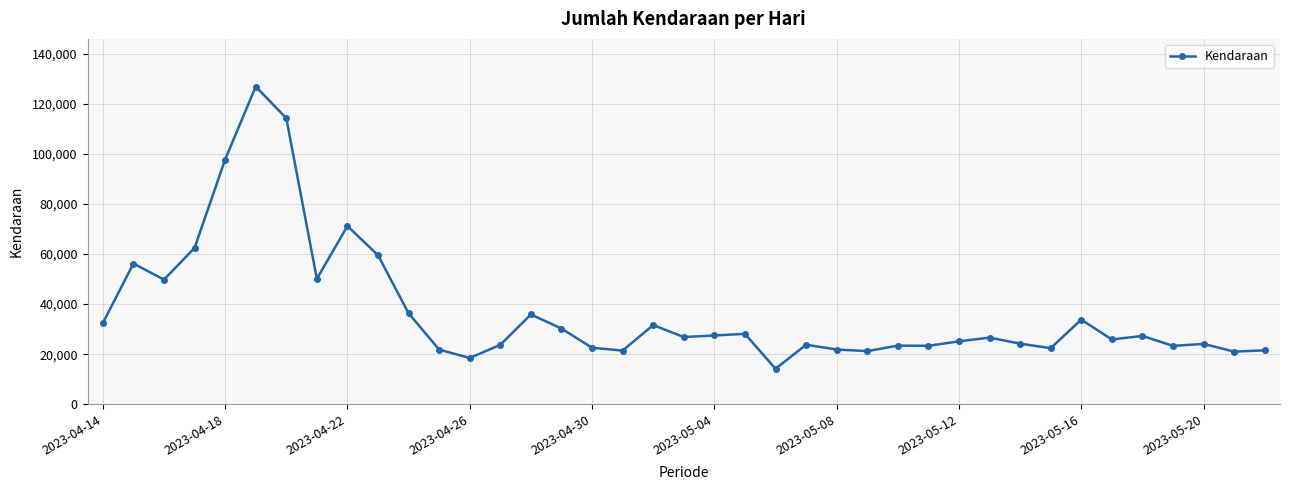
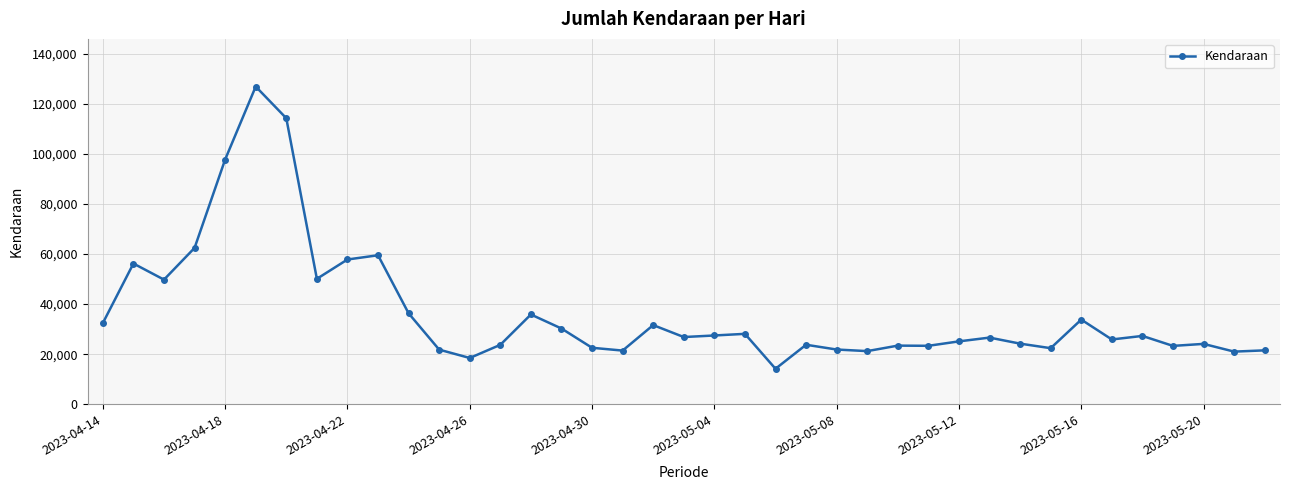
2023-04-22: 71,000 -> 58,000
